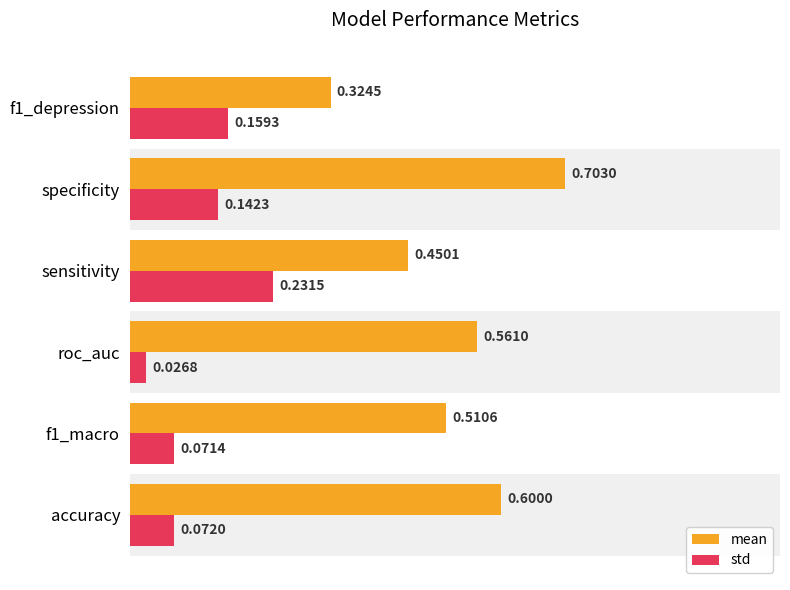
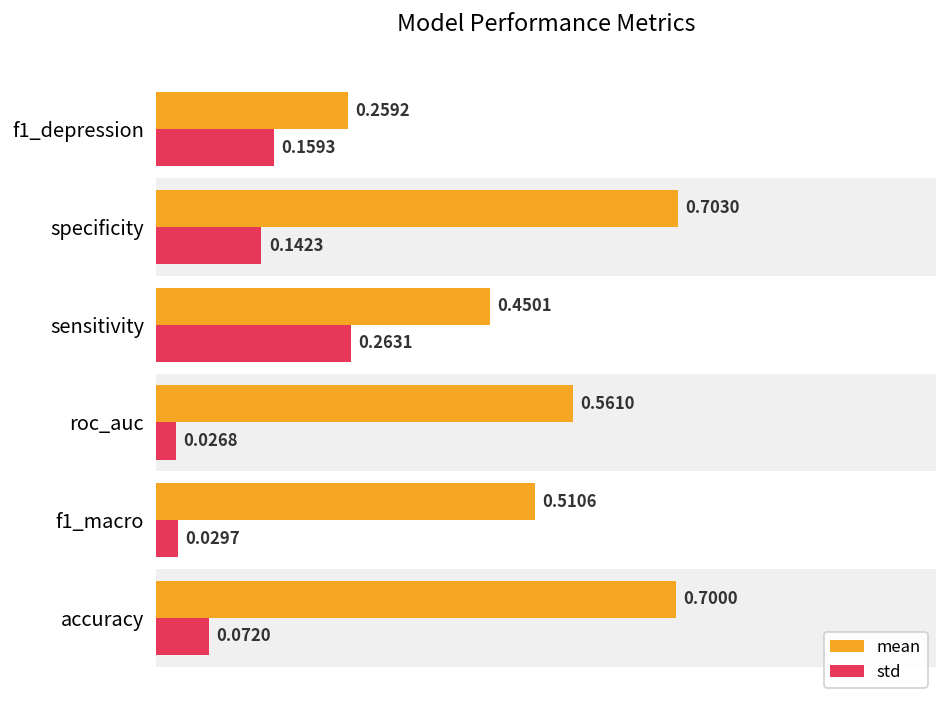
mean, f1_depression: 0.3245 -> 0.2592
std, sensitivity: 0.2315 -> 0.2631
std, f1_macro: 0.0714 -> 0.0297
mean, accuracy: 0.6000 -> 0.7000
